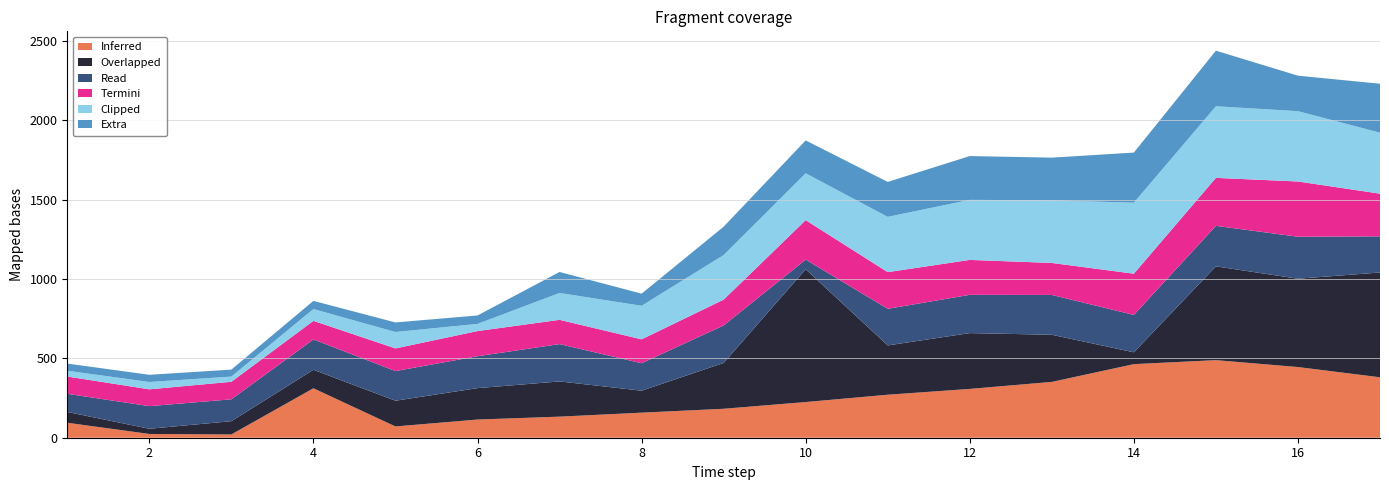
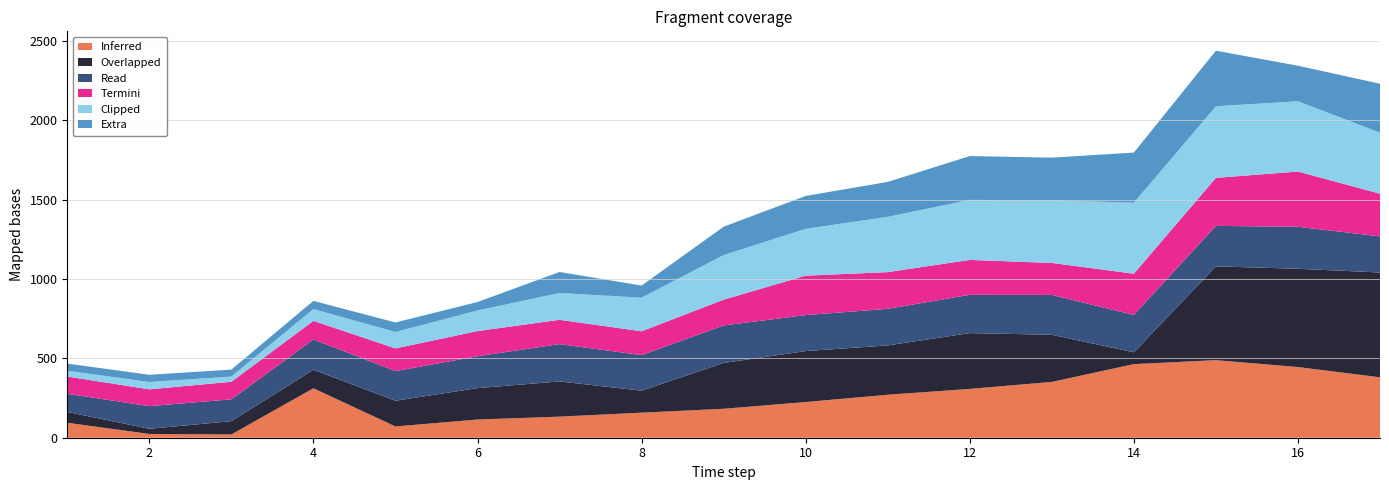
Clipped, 6: 50 -> 130
Read, 8: 170 -> 220
Overlapped, 10: 840 -> 320
Read, 10: 60 -> 230
Overlapped, 16: 560 -> 620
